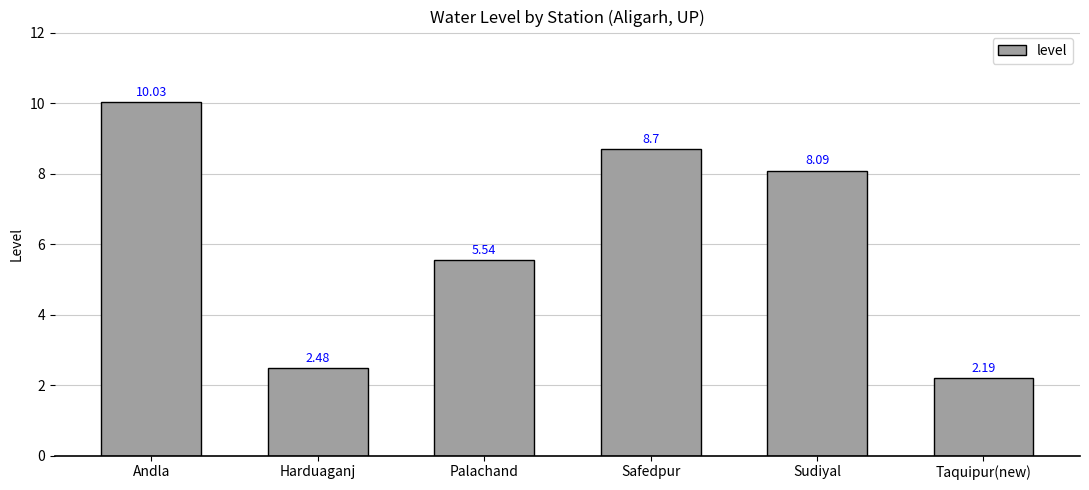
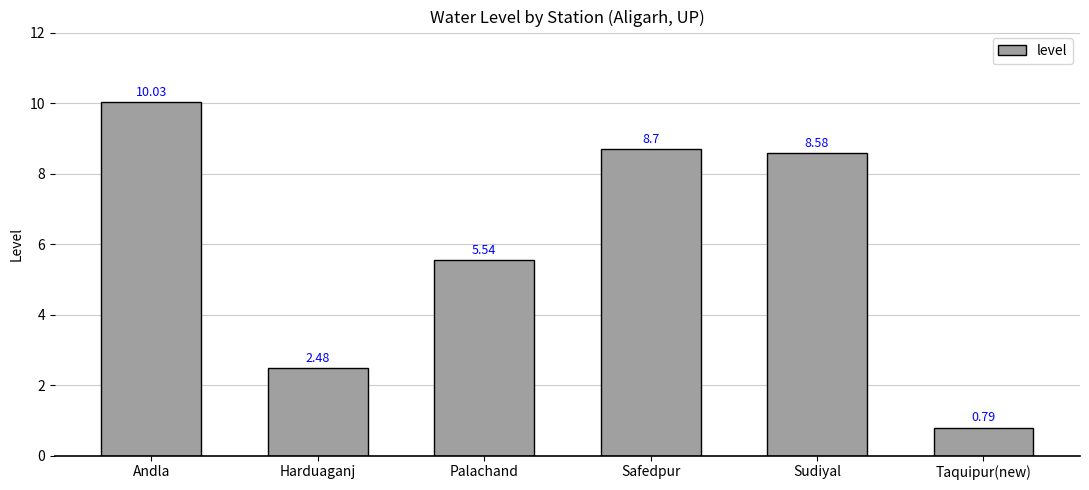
Sudiyal: 8.09 -> 8.58
Taquipur(new): 2.19 -> 0.79
